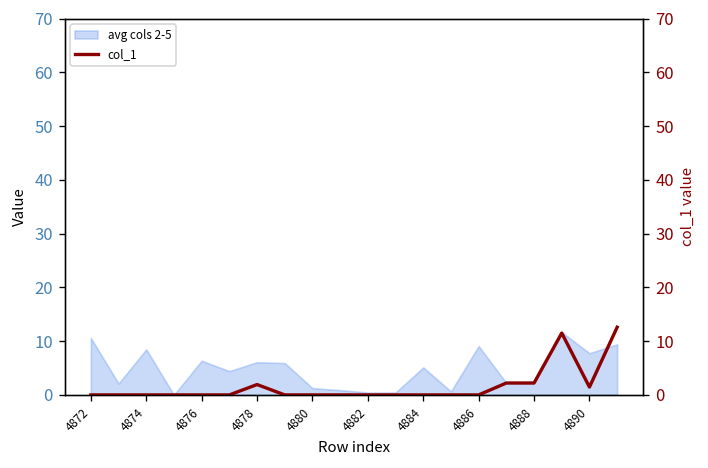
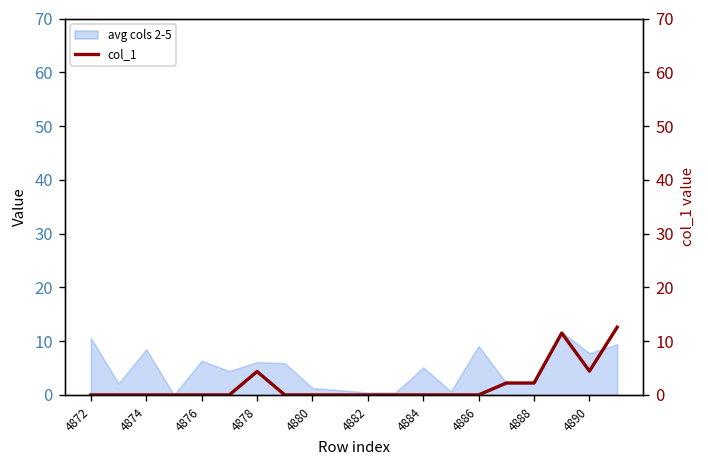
col_1, 4878: 2 -> 4
col_1, 4890: 1 -> 4
